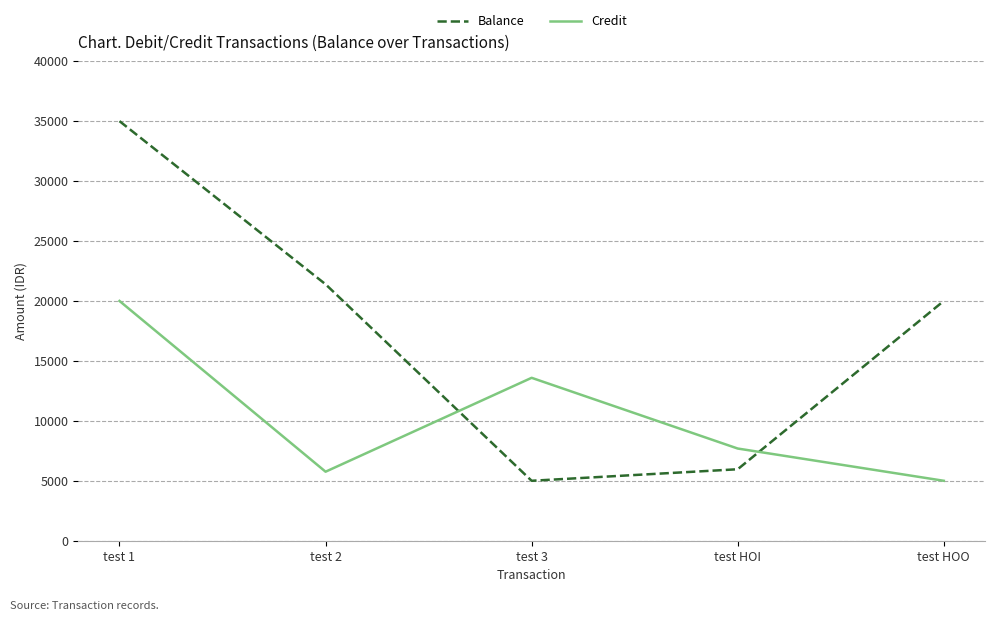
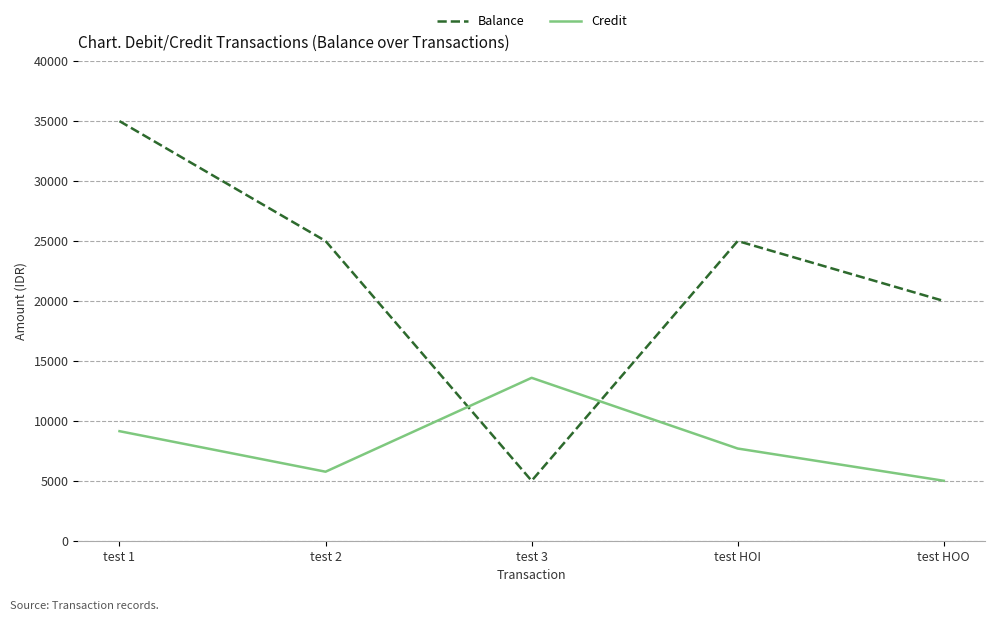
Credit, test 1: 20000 -> 9100
Balance, test 2: 21400 -> 25000
Balance, test HOI: 6000 -> 25000
